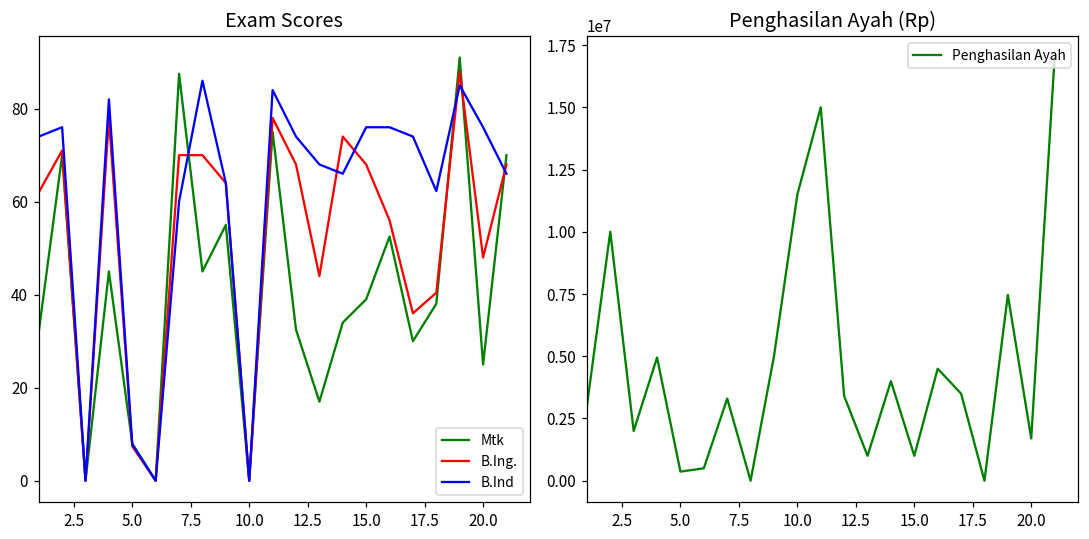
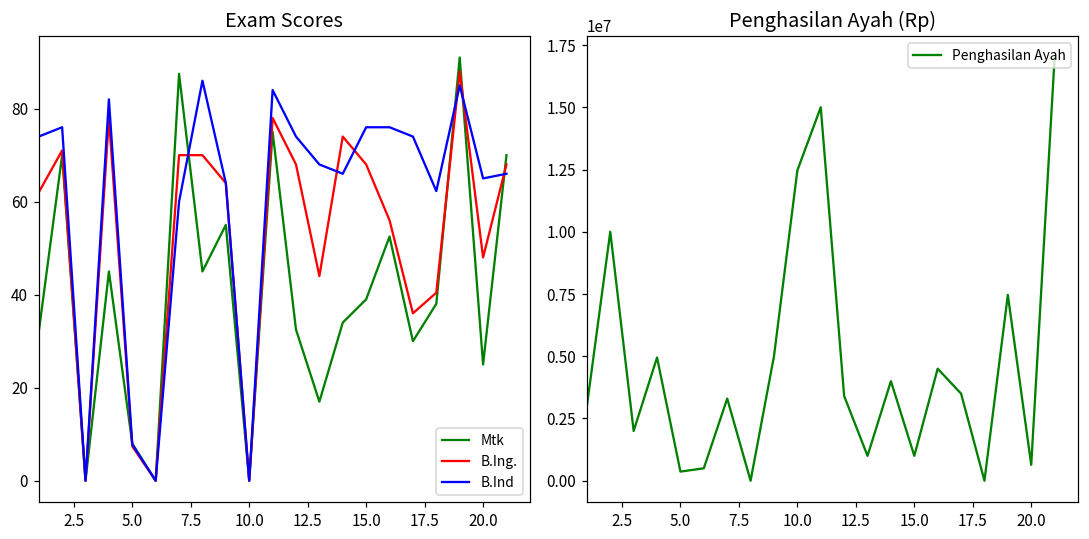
Exam Scores, B.Ind, 20.0: 76 -> 65
Penghasilan Ayah (Rp), 10.0: 11500000 -> 12500000
Penghasilan Ayah (Rp), 20.0: 1700000 -> 600000
